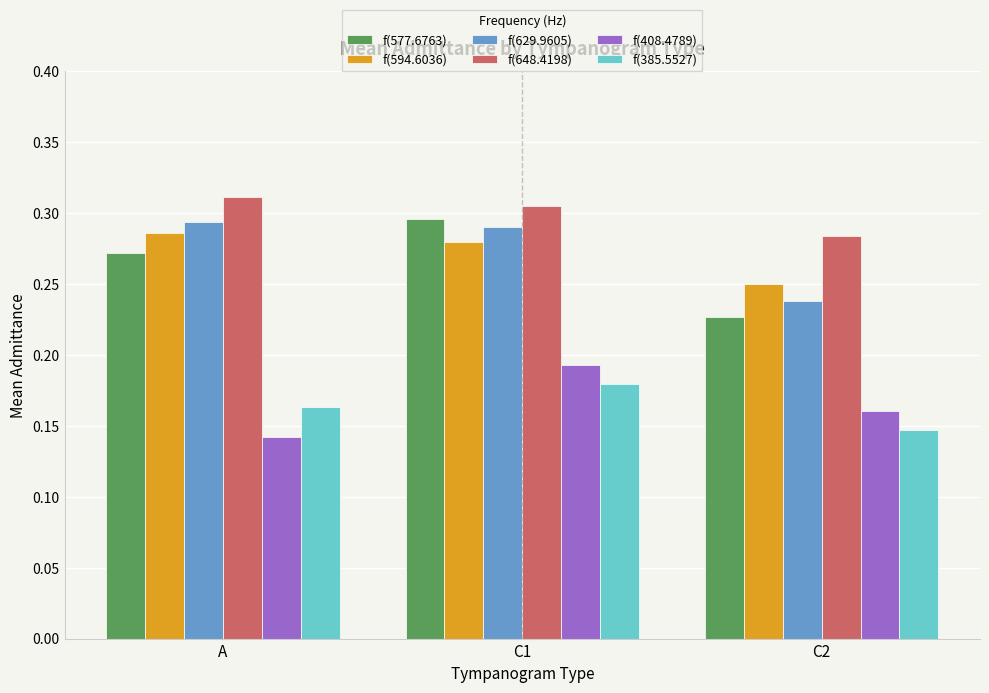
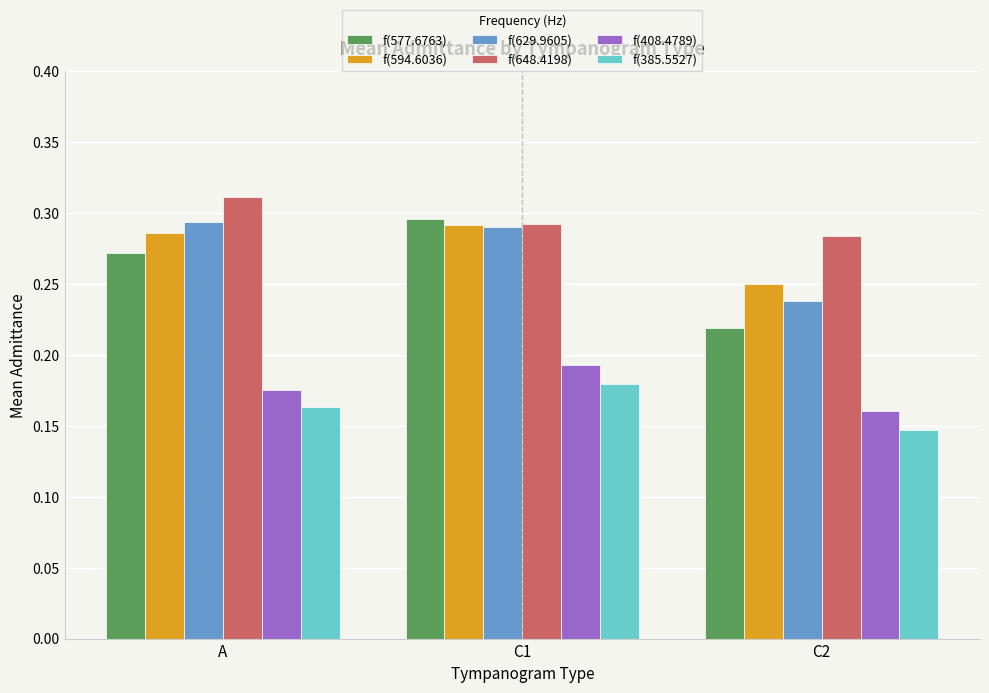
f(408.4789), A: 0.142 -> 0.175
f(594.6036), C1: 0.280 -> 0.292
f(648.4198), C1: 0.305 -> 0.293
f(577.6763), C2: 0.227 -> 0.219
